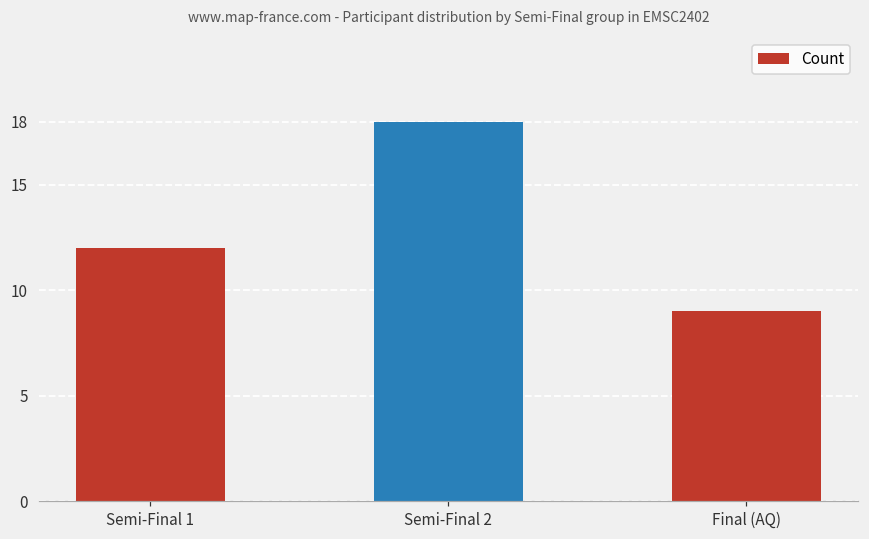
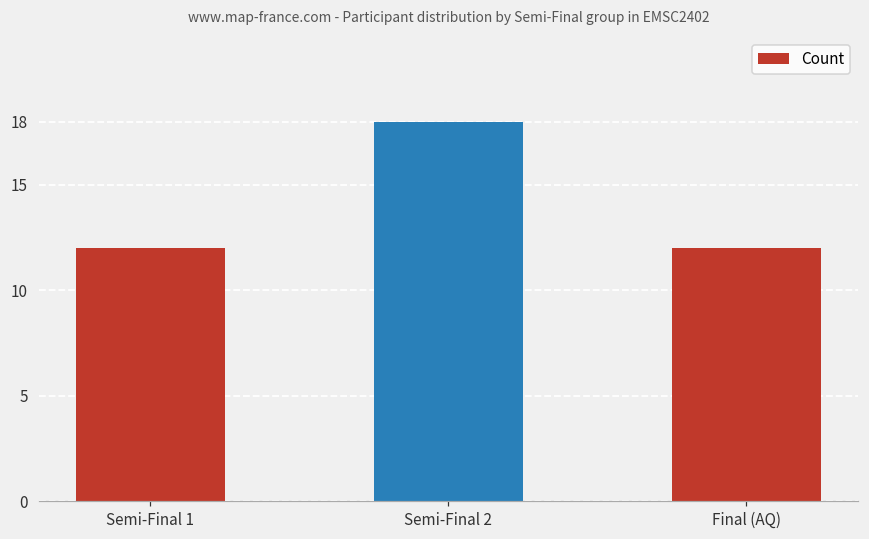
Final (AQ): 9 -> 12
